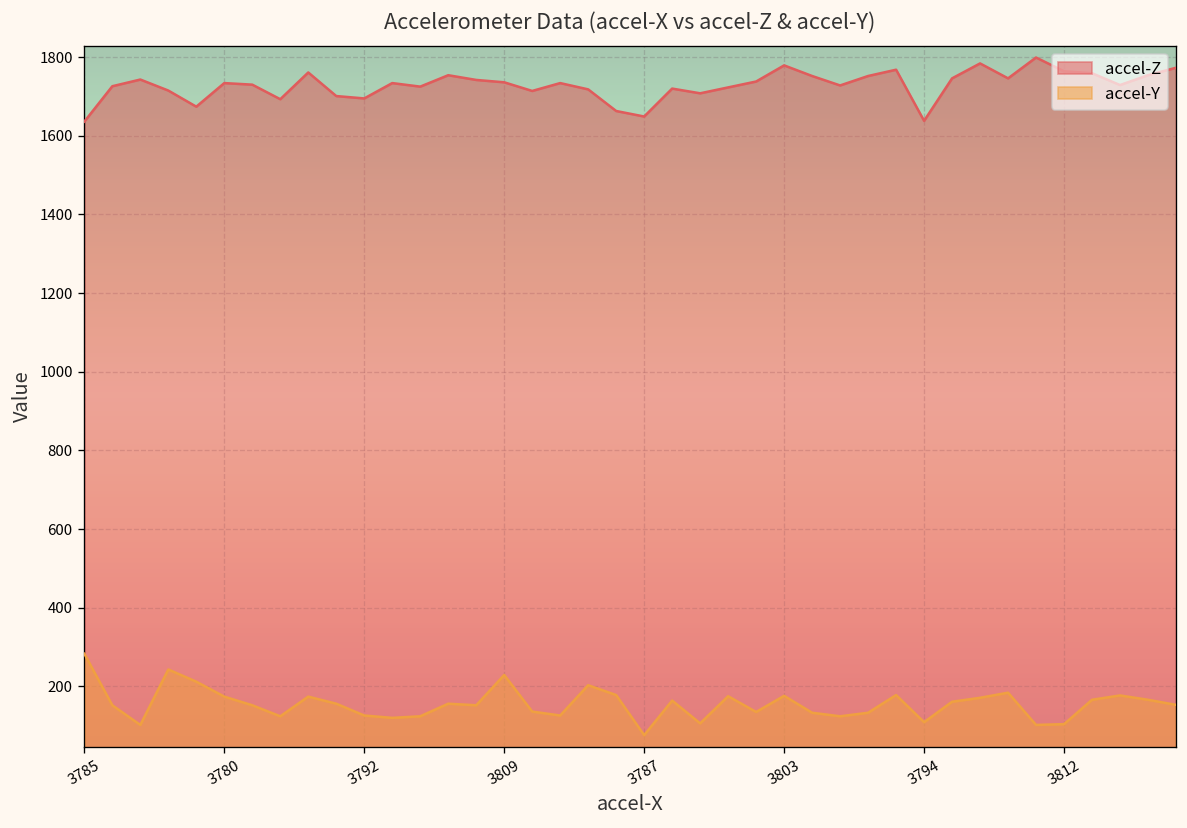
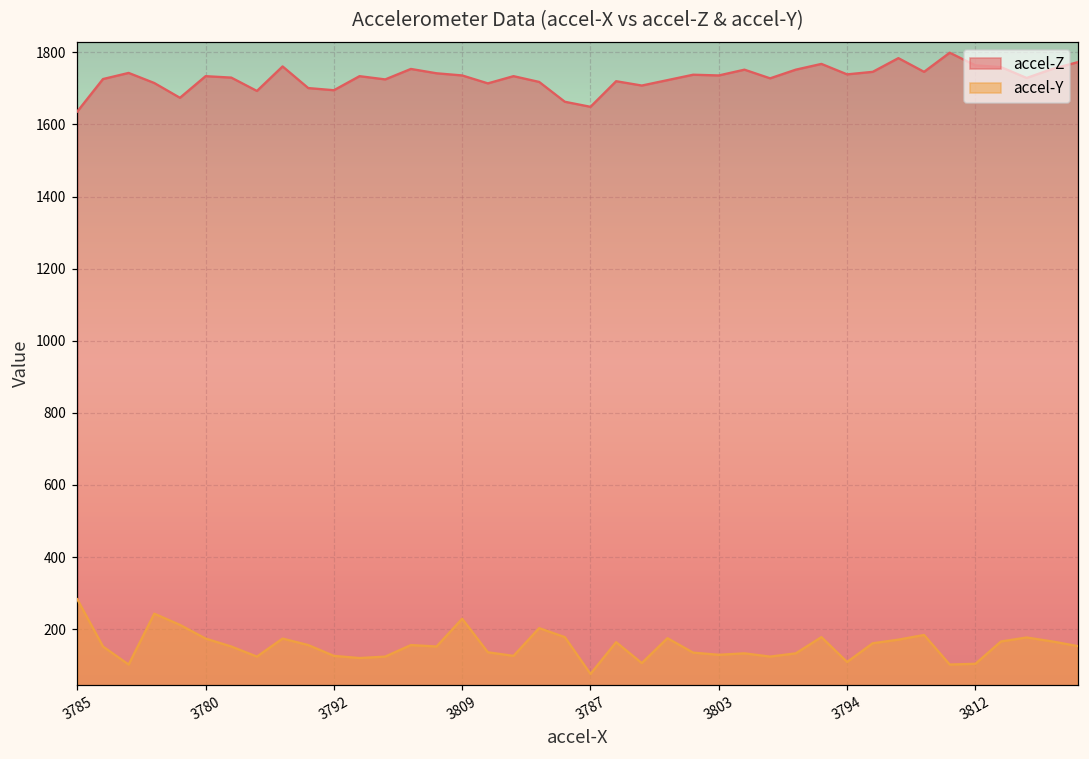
accel-Z, 3803: 1780 -> 1740
accel-Y, 3803: 180 -> 130
accel-Z, 3794: 1640 -> 1740
